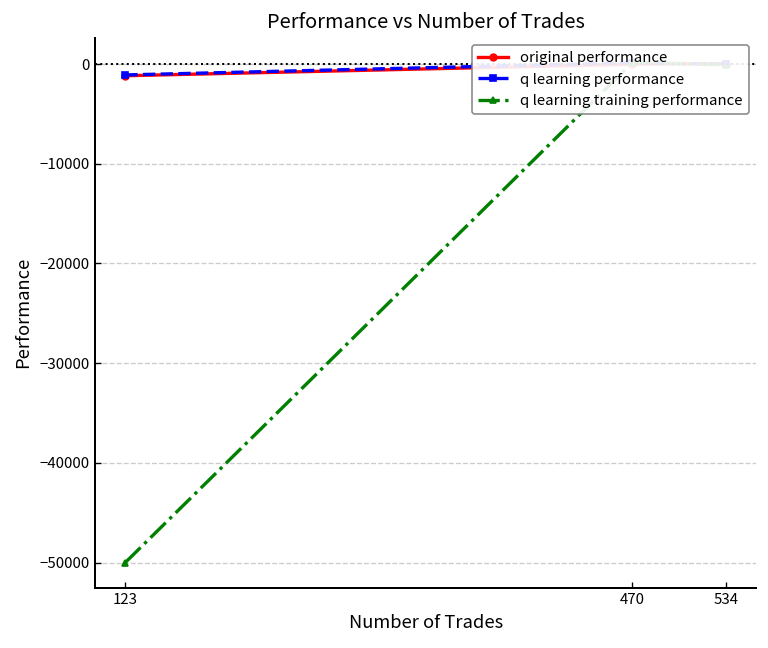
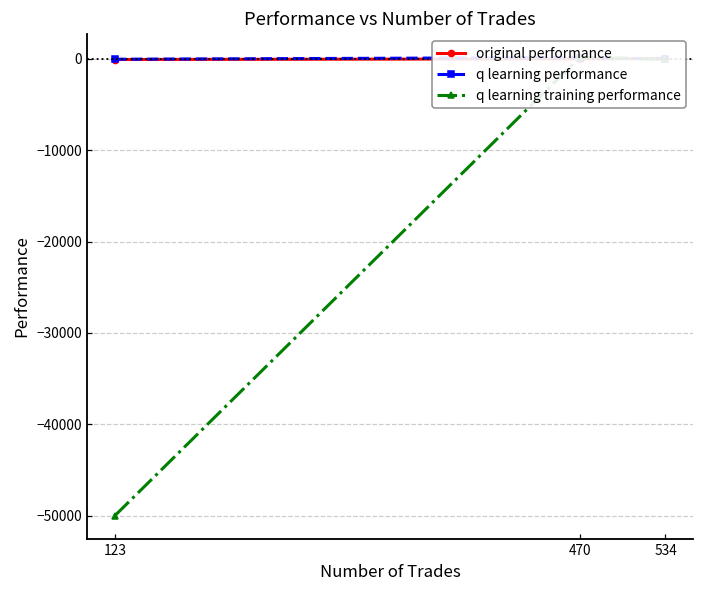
original performance, 123: -1000 -> 0
q learning performance, 123: -1000 -> 0
